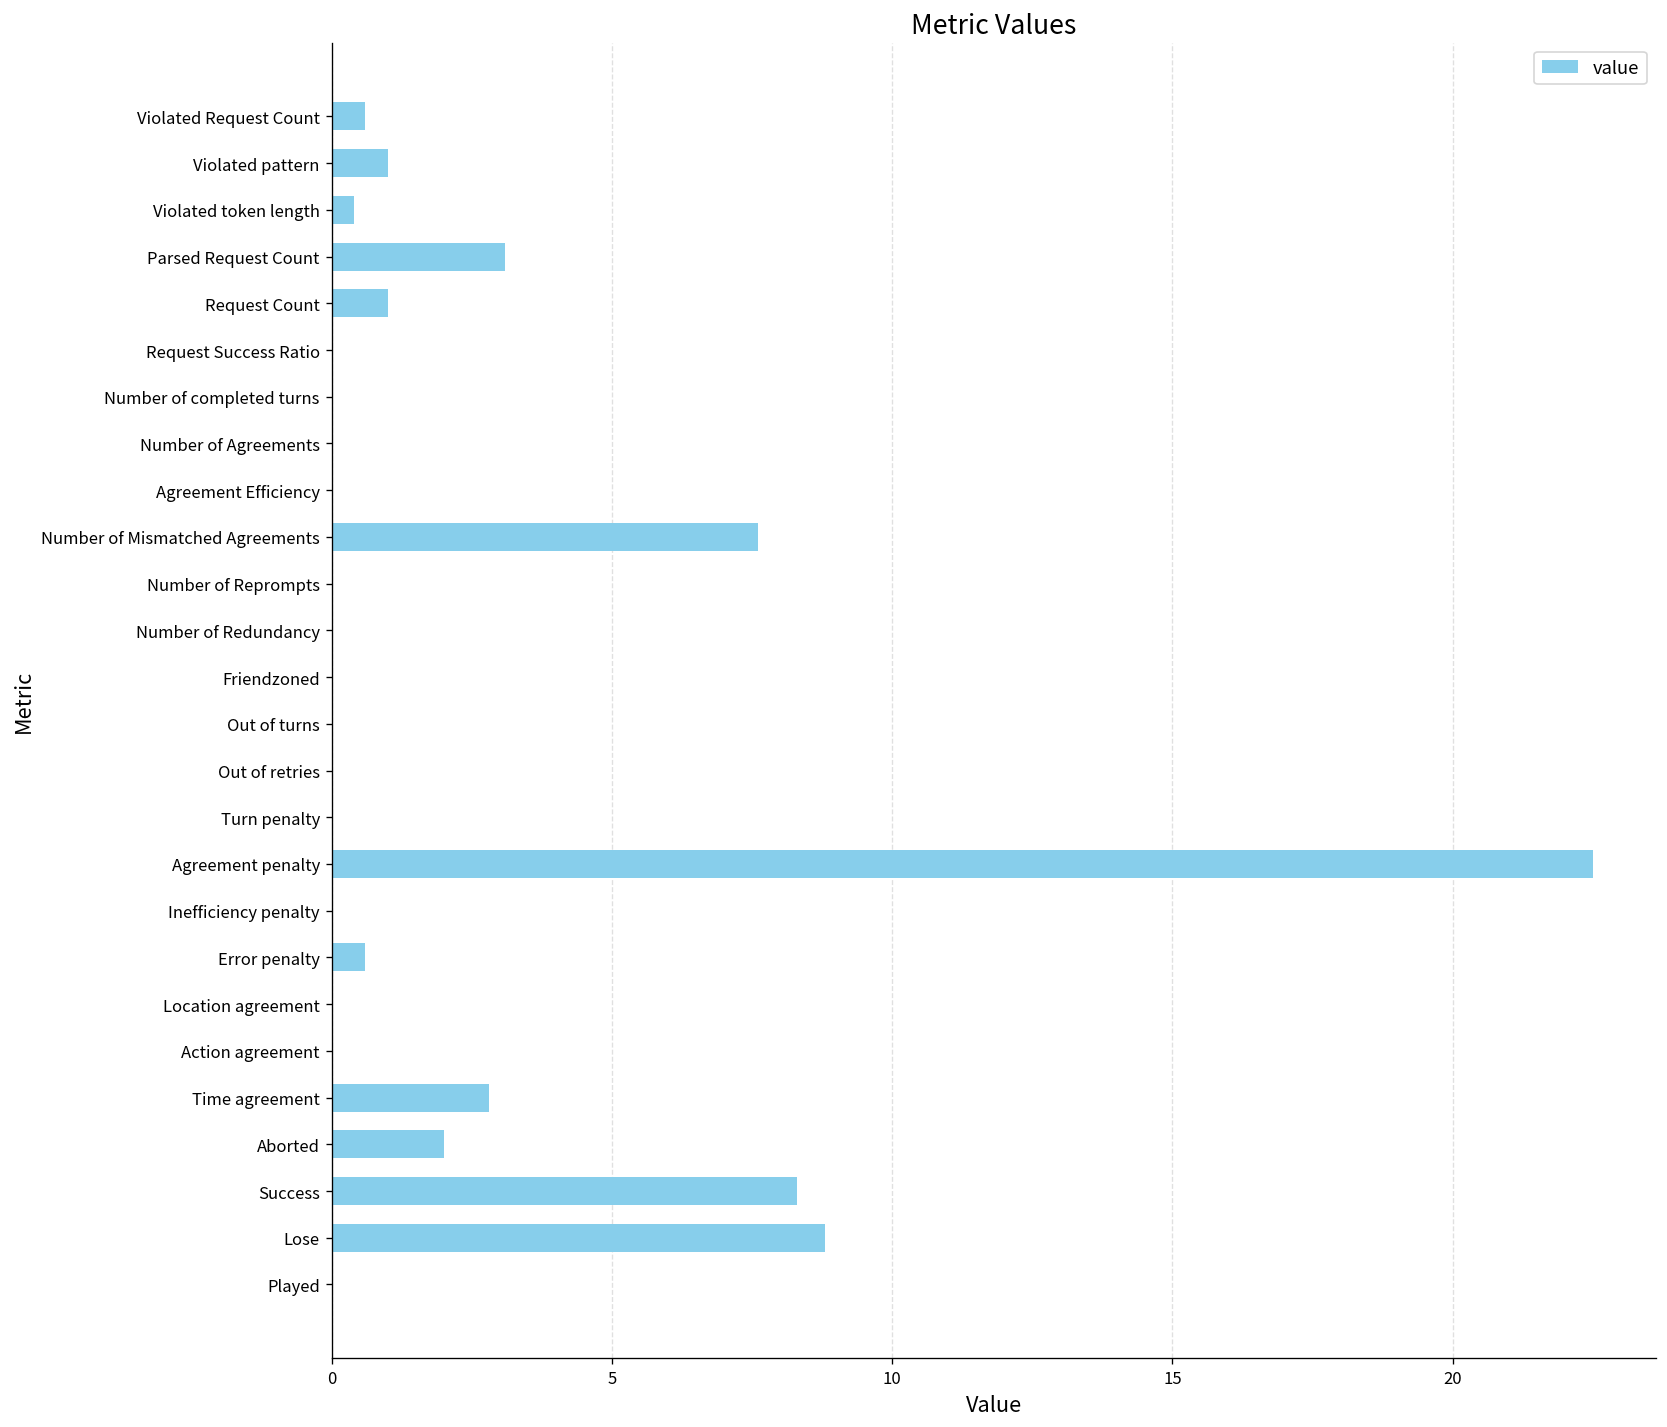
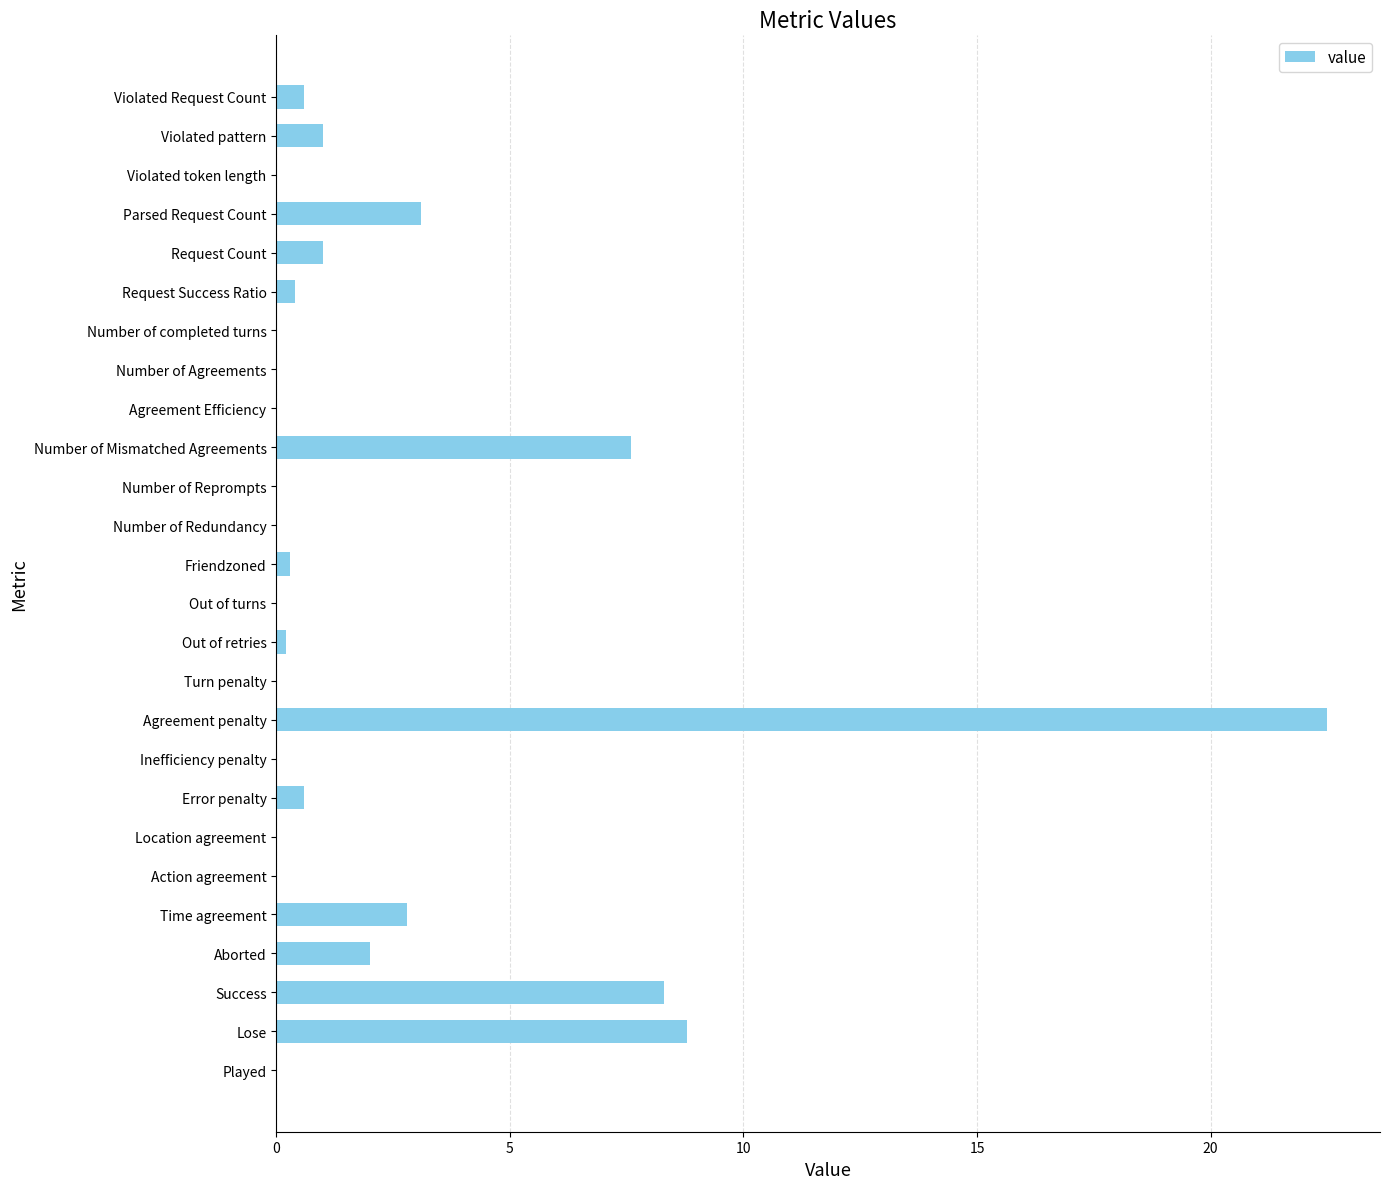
Violated token length: 0.4 -> 0.0
Request Success Ratio: 0.0 -> 0.4
Friendzoned: 0.0 -> 0.3
Out of retries: 0.0 -> 0.2
